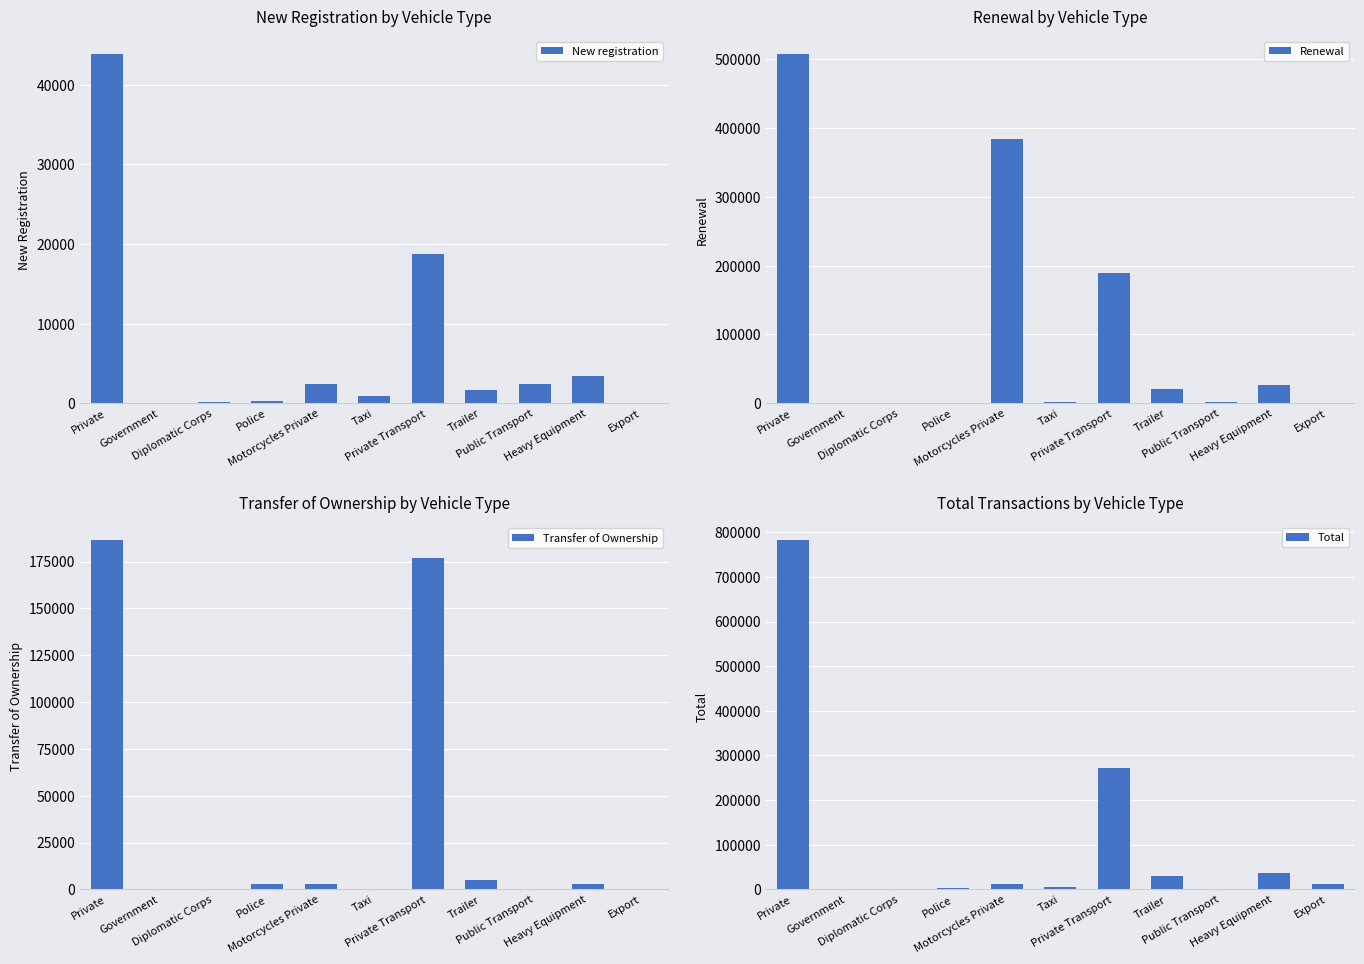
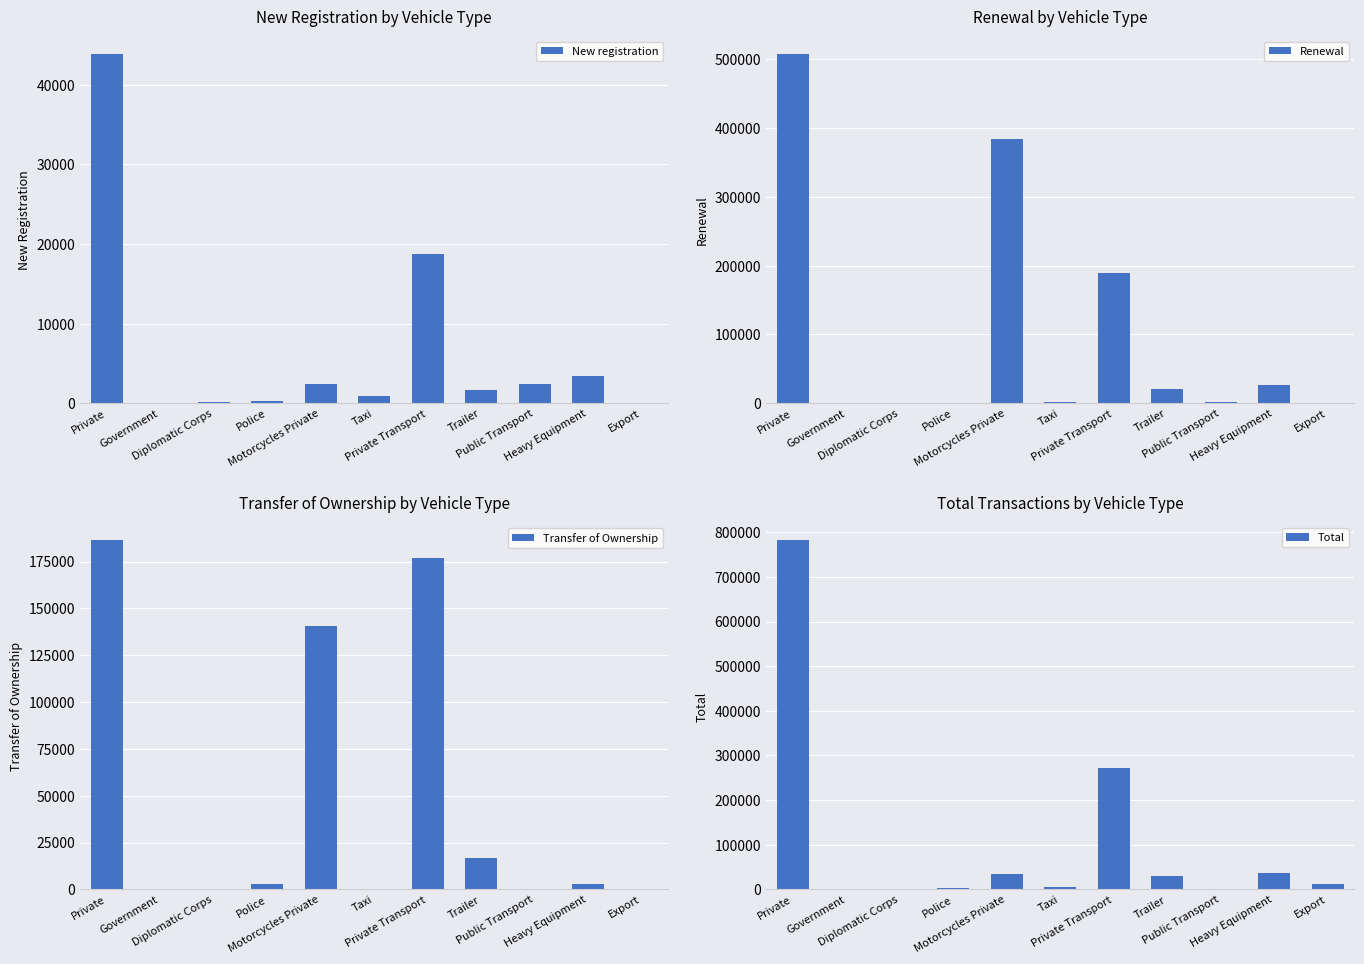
Transfer of Ownership by Vehicle Type, Motorcycles Private: 3000 -> 140000
Transfer of Ownership by Vehicle Type, Trailer: 5000 -> 17000
Total Transactions by Vehicle Type, Motorcycles Private: 10000 -> 30000
